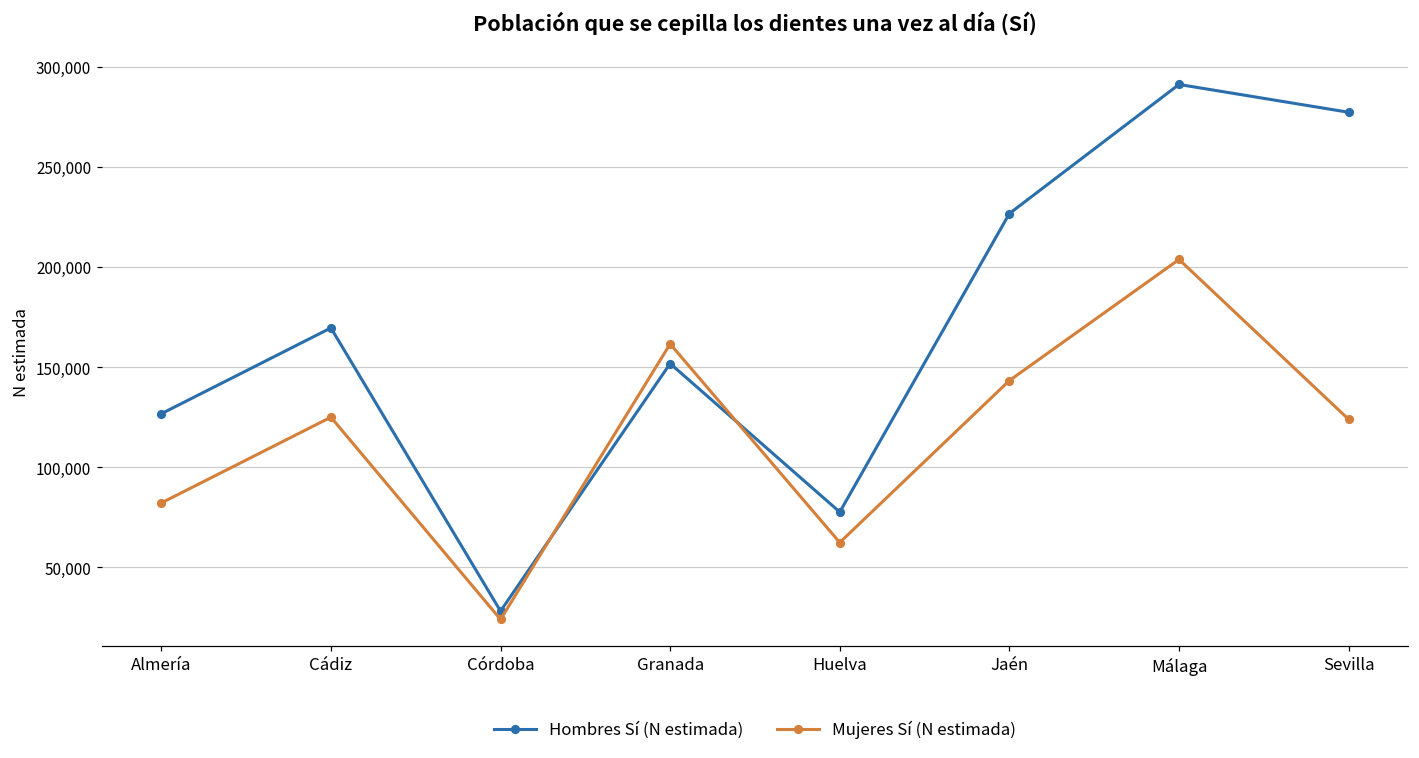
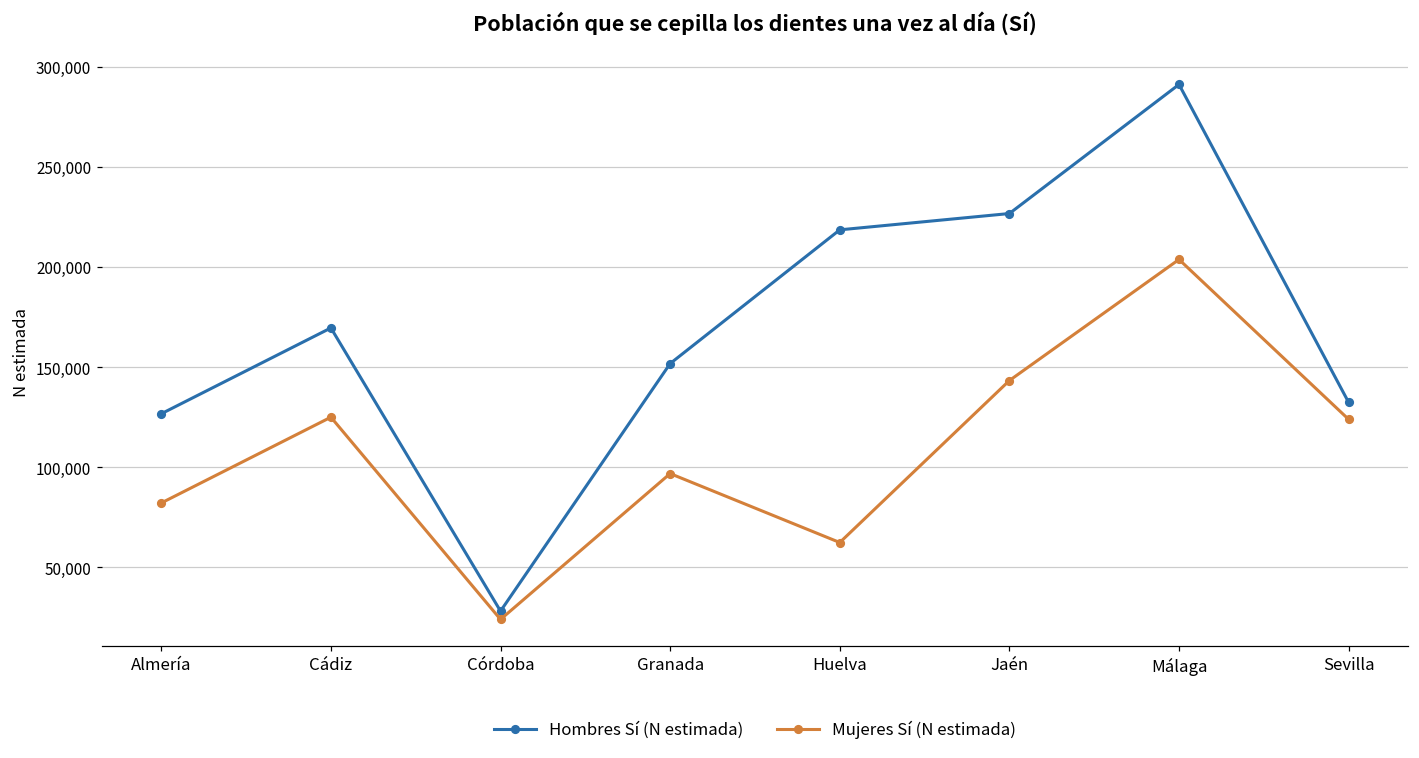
Mujeres Sí (N estimada), Granada: 162,000 -> 97,000
Hombres Sí (N estimada), Huelva: 78,000 -> 219,000
Hombres Sí (N estimada), Sevilla: 278,000 -> 133,000
